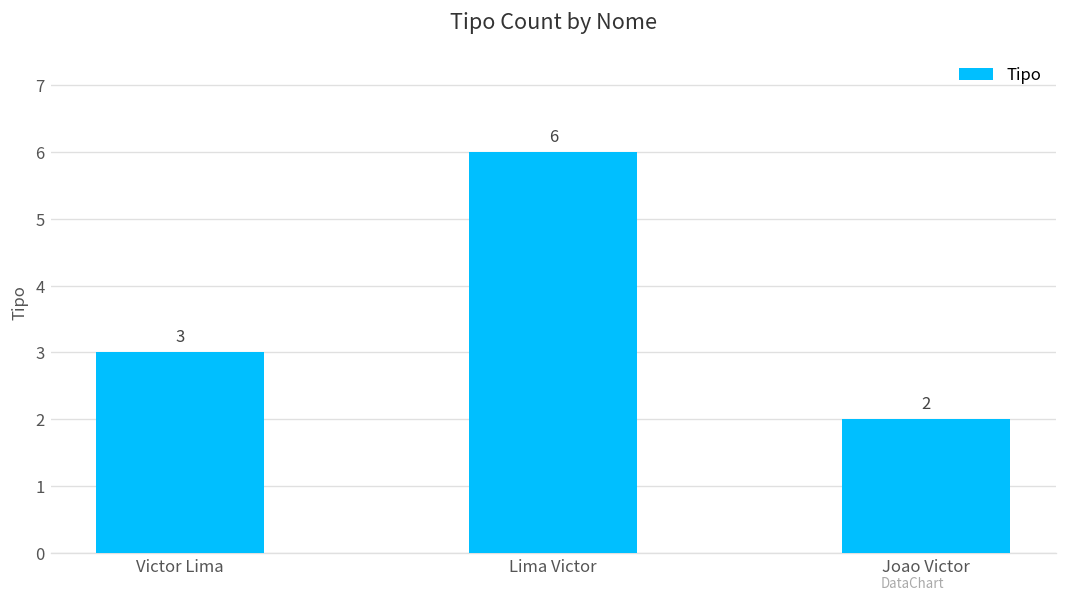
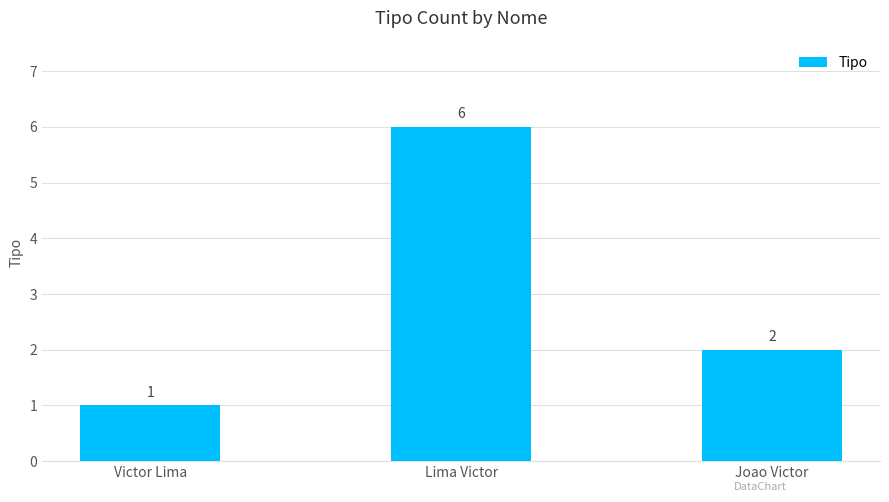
Victor Lima: 3 -> 1
